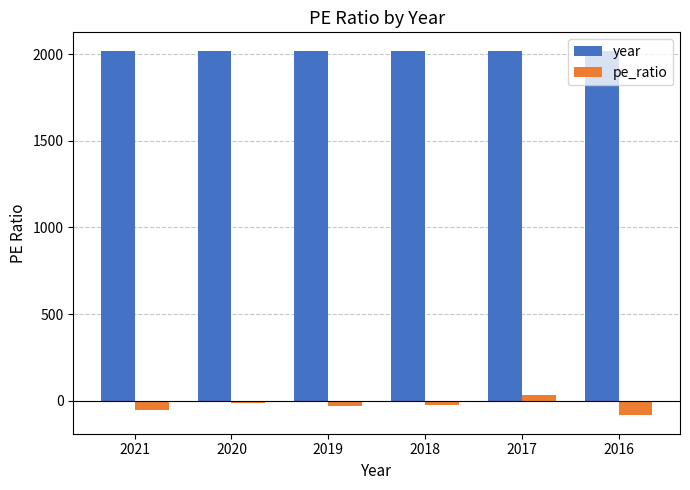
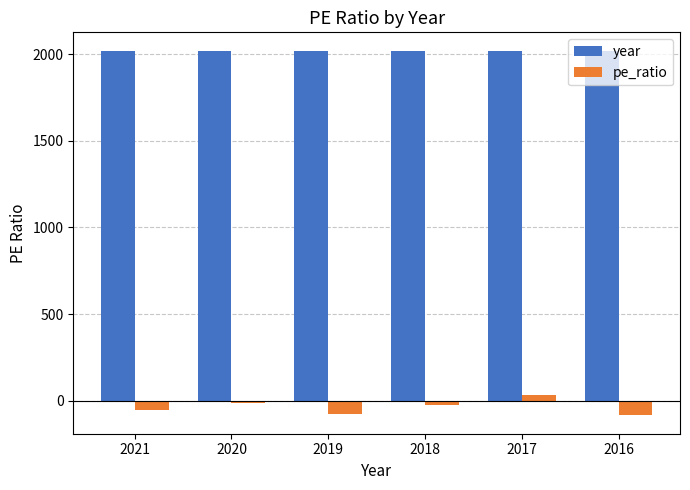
pe_ratio, 2019: -30 -> -80
